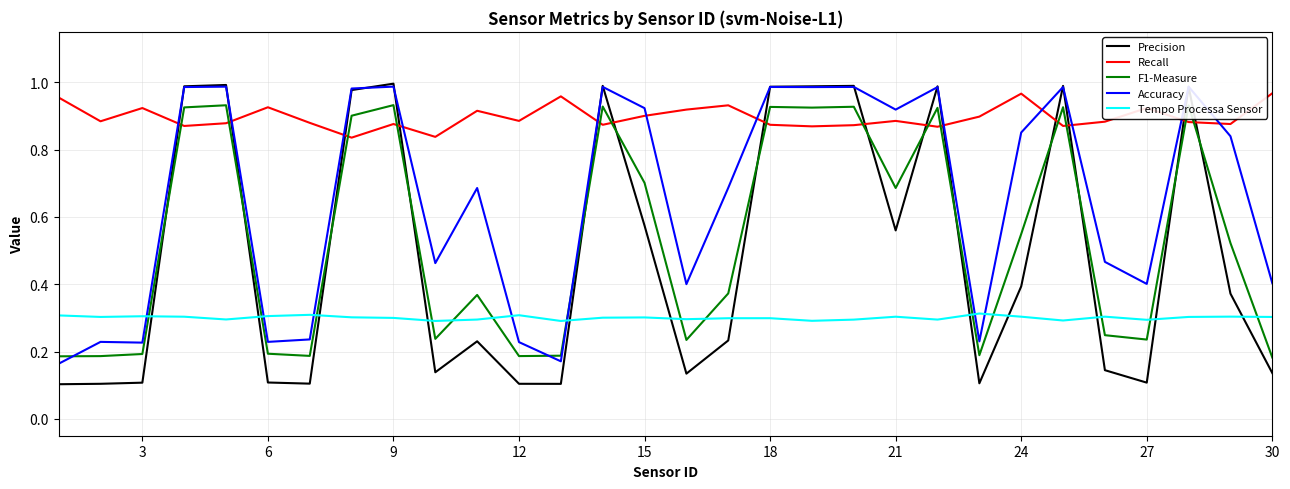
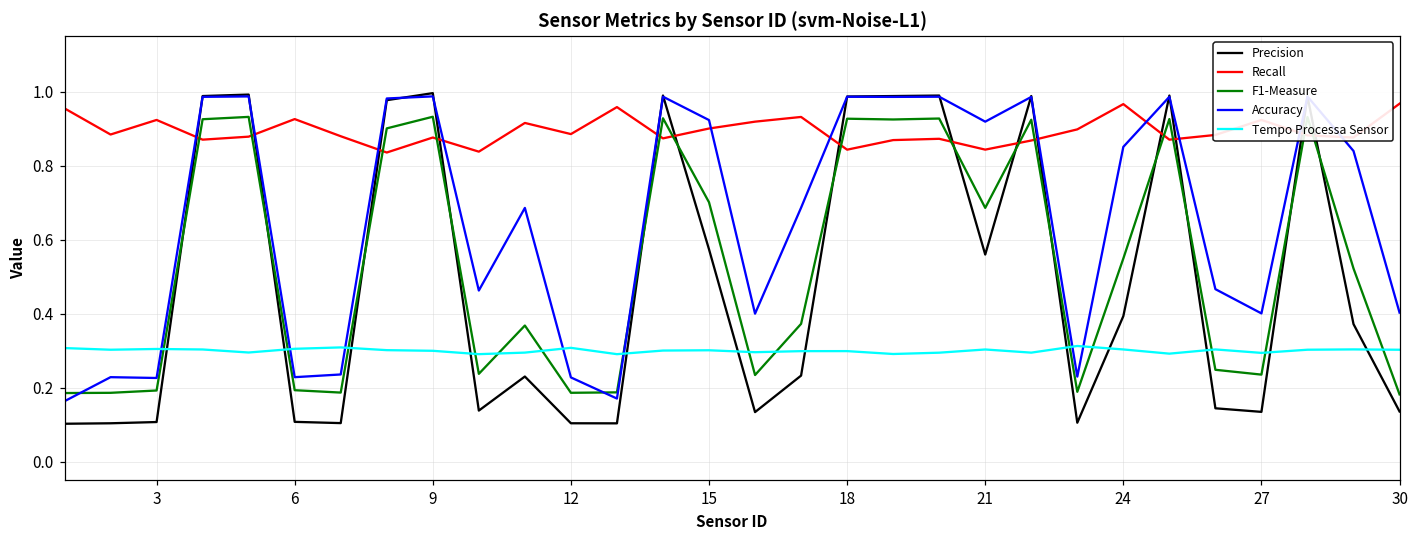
Recall, 18: 0.87 -> 0.84
Recall, 21: 0.89 -> 0.84
Precision, 27: 0.11 -> 0.14
